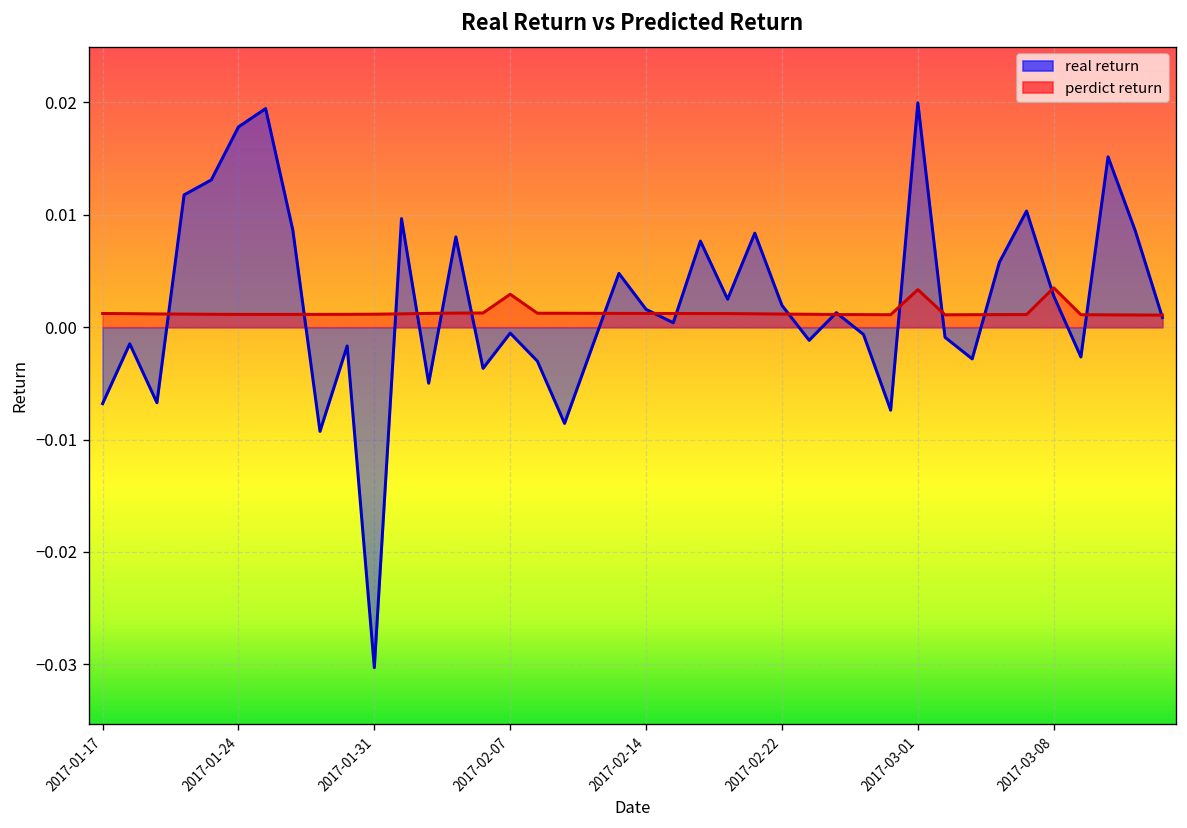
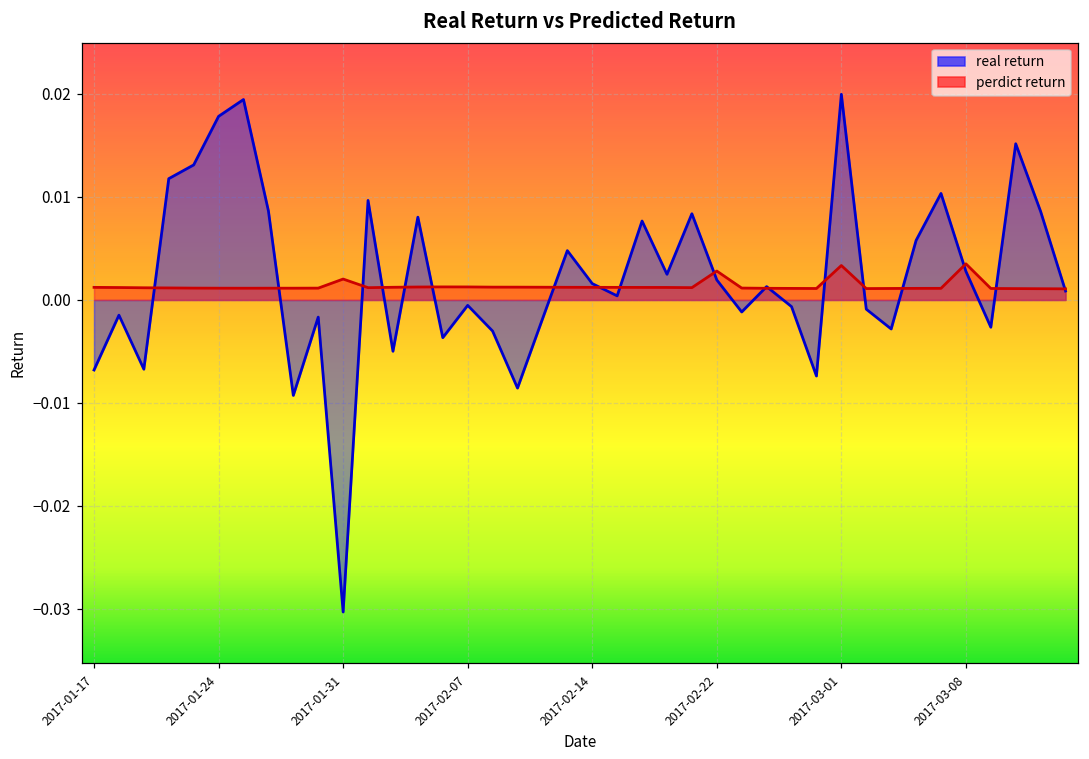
perdict return, 2017-01-31: 0.001 -> 0.002
perdict return, 2017-02-07: 0.003 -> 0.001
perdict return, 2017-02-22: 0.001 -> 0.003
